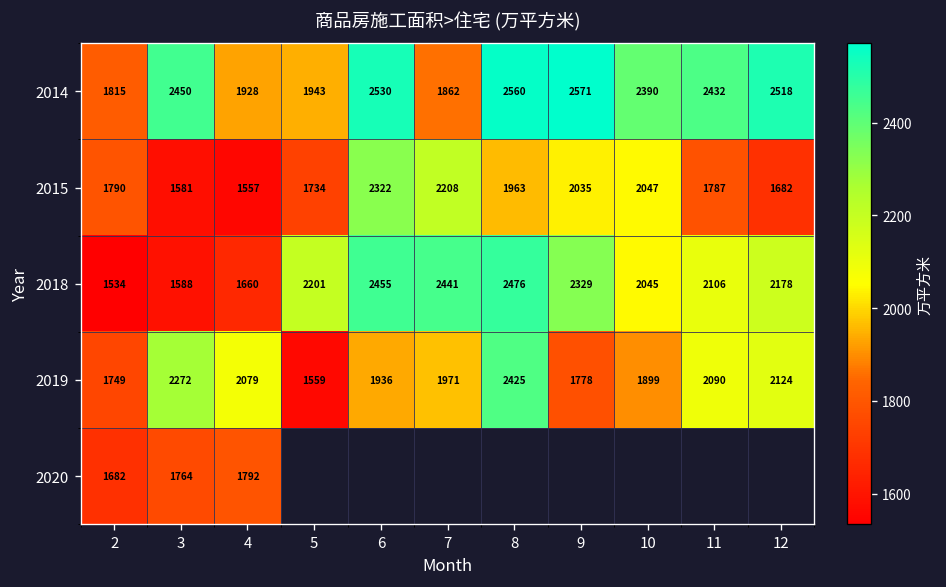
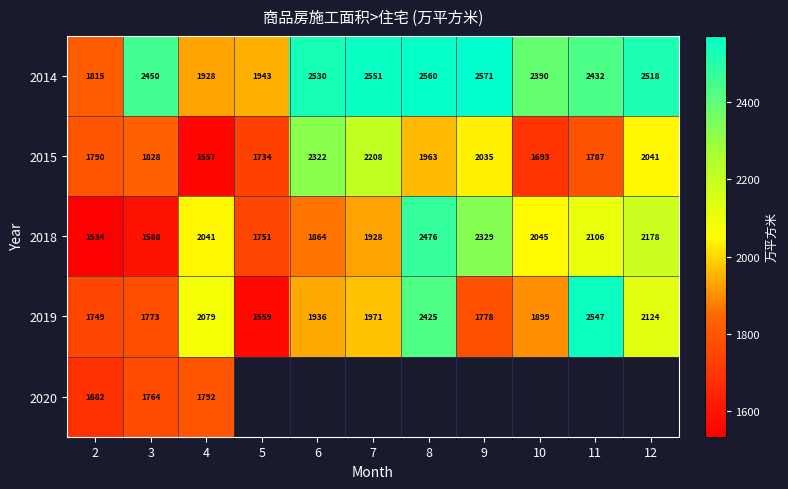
2014, 7: 1862 -> 2551
2015, 3: 1581 -> 1828
2015, 10: 2047 -> 1693
2015, 12: 1682 -> 2041
2018, 4: 1660 -> 2041
2018, 5: 2201 -> 1751
2018, 6: 2455 -> 1864
2018, 7: 2441 -> 1928
2019, 3: 2272 -> 1773
2019, 11: 2090 -> 2547
